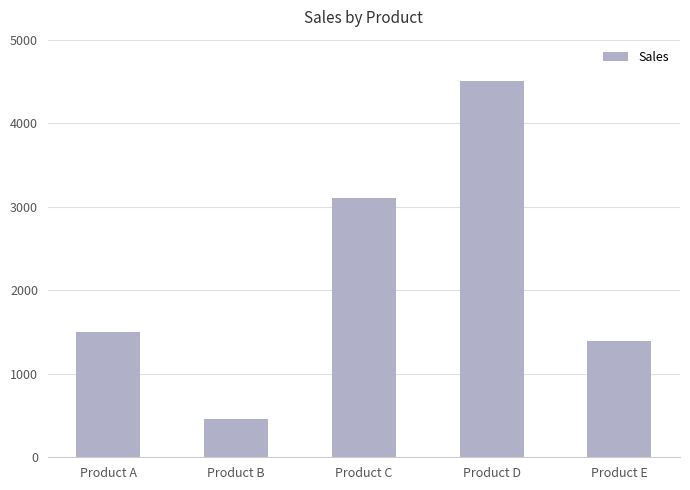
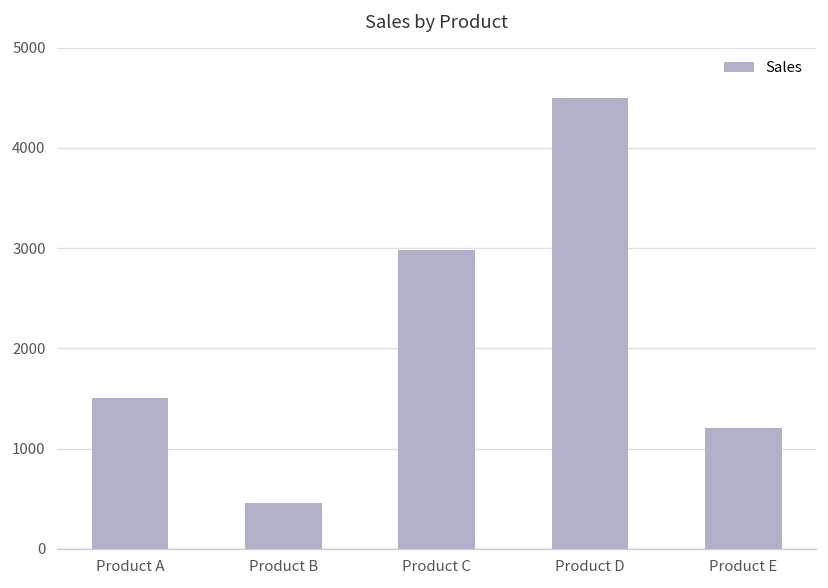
Product C: 3100 -> 3000
Product E: 1400 -> 1200
